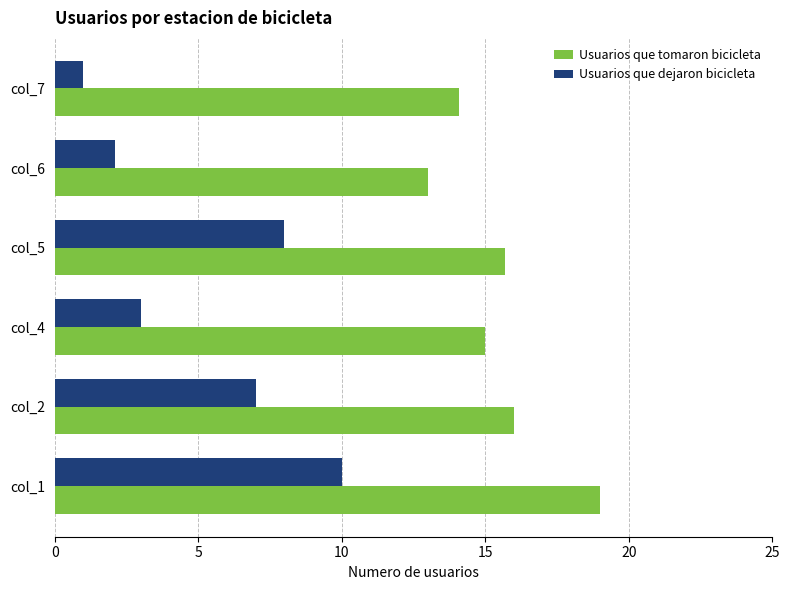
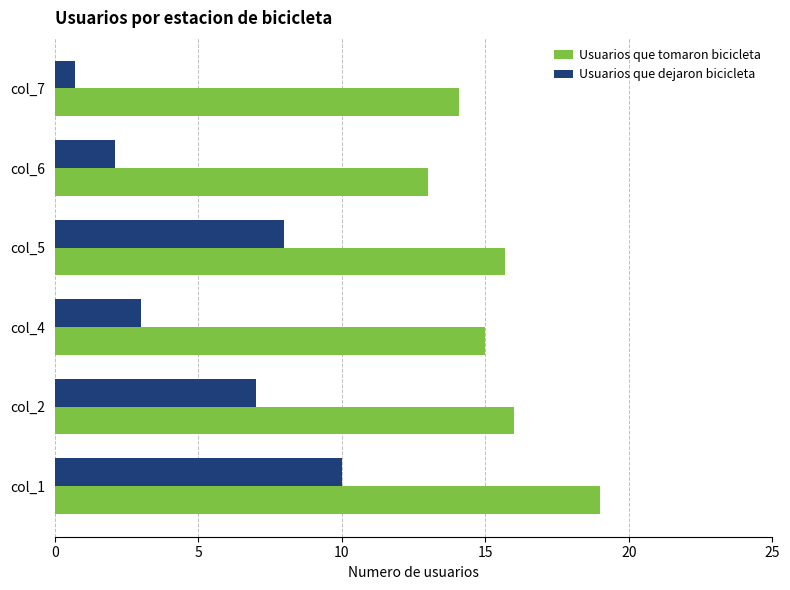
Usuarios que dejaron bicicleta, col_7: 1.0 -> 0.7
